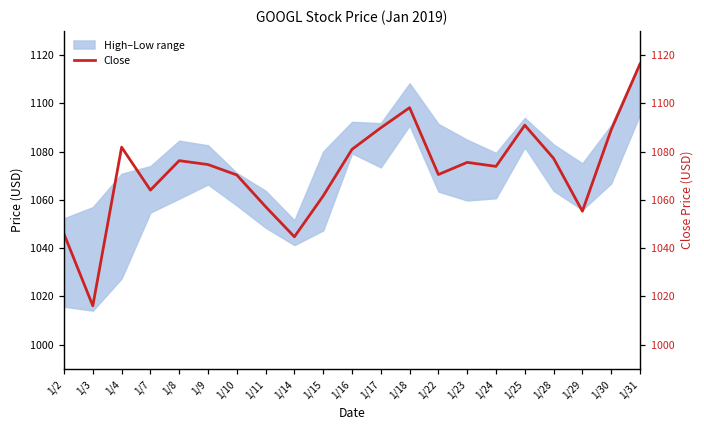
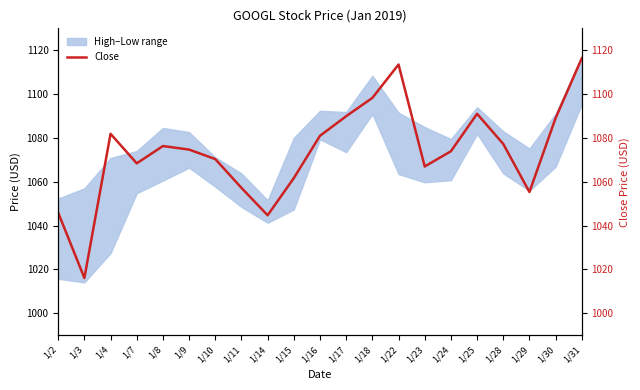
Close, 1/7: 1064 -> 1068
Close, 1/22: 1071 -> 1113
Close, 1/23: 1076 -> 1067
